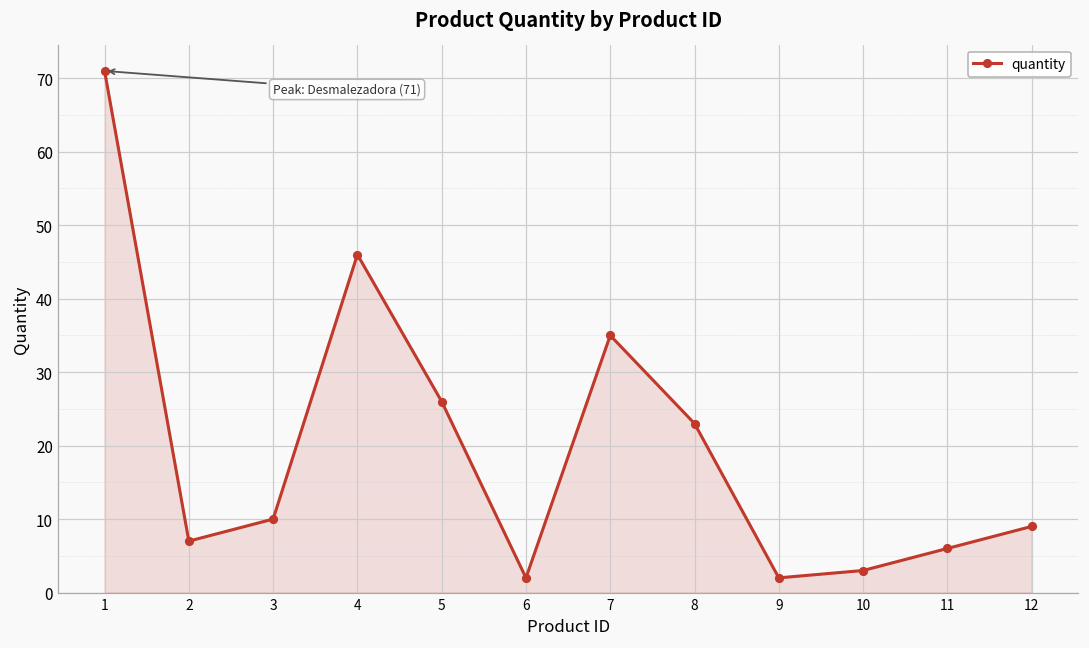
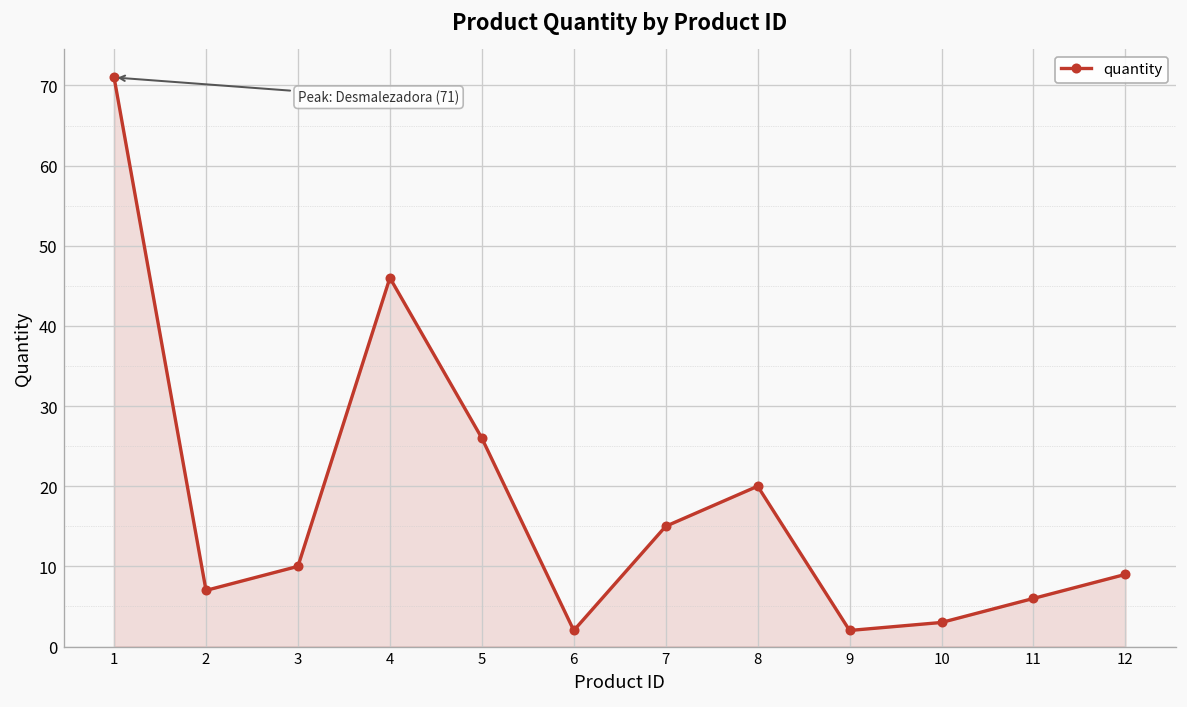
7: 35 -> 15
8: 23 -> 20
